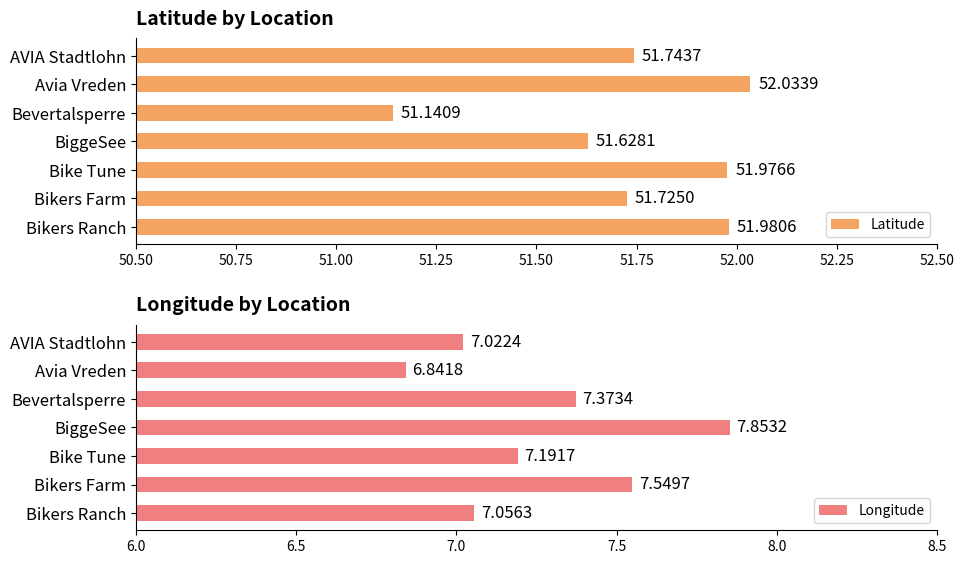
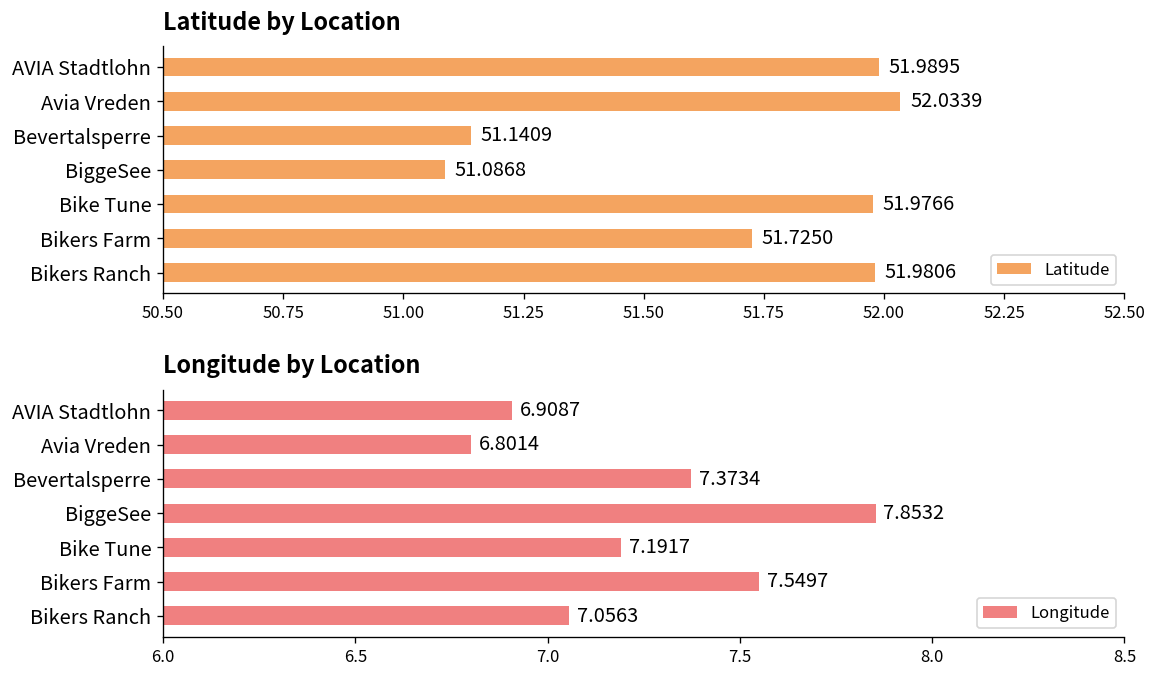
Latitude by Location, AVIA Stadtlohn: 51.7437 -> 51.9895
Latitude by Location, BiggeSee: 51.6281 -> 51.0868
Longitude by Location, AVIA Stadtlohn: 7.0224 -> 6.9087
Longitude by Location, Avia Vreden: 6.8418 -> 6.8014
